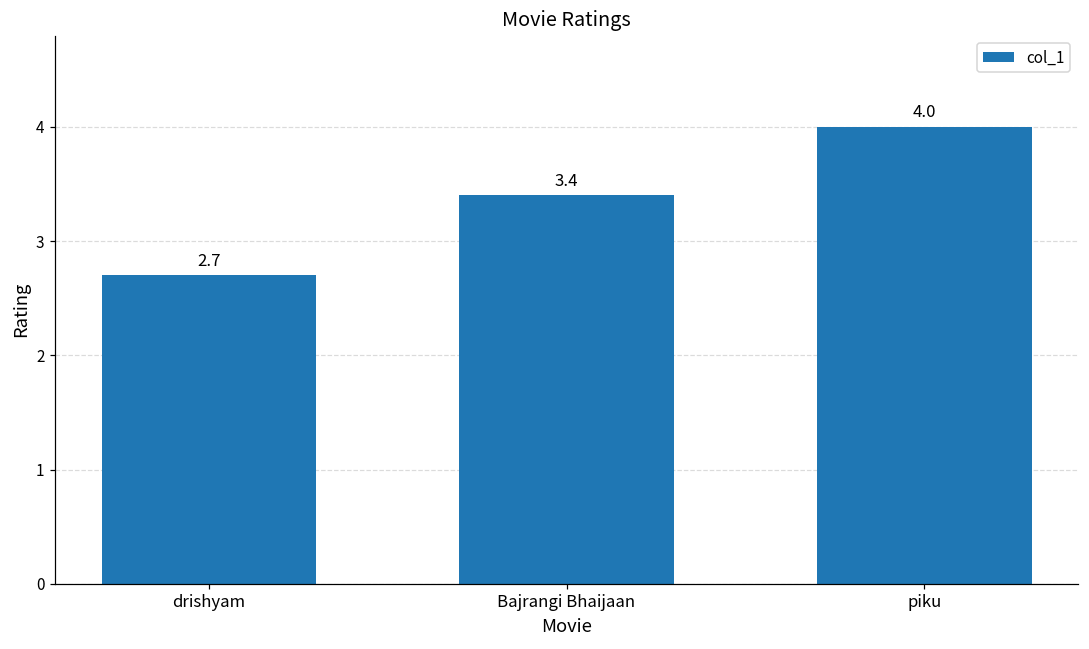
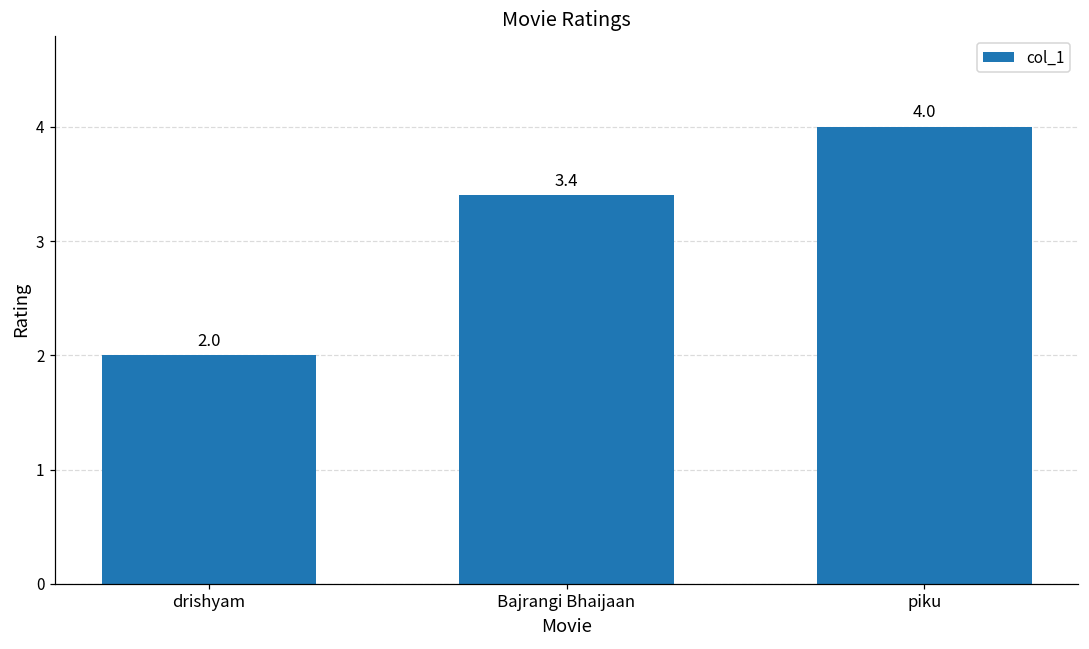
drishyam: 2.7 -> 2.0
